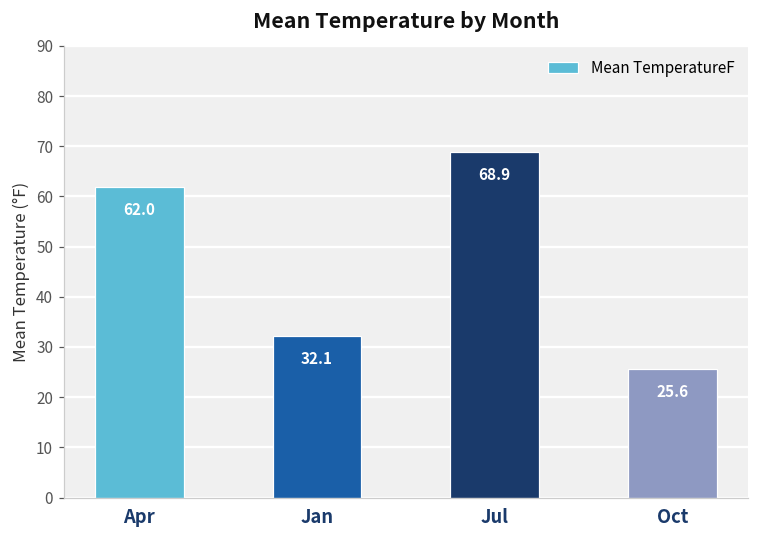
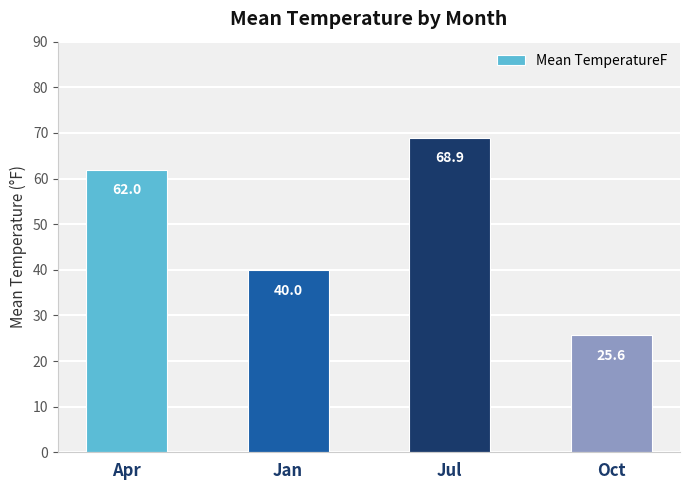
Jan: 32.1 -> 40.0
